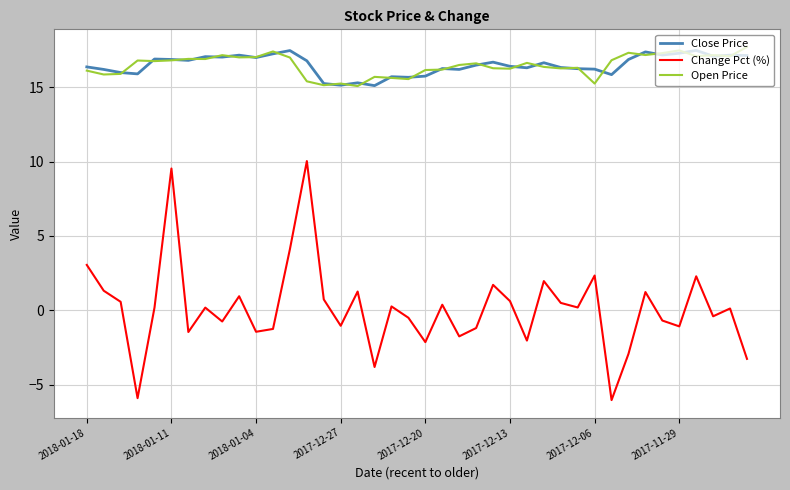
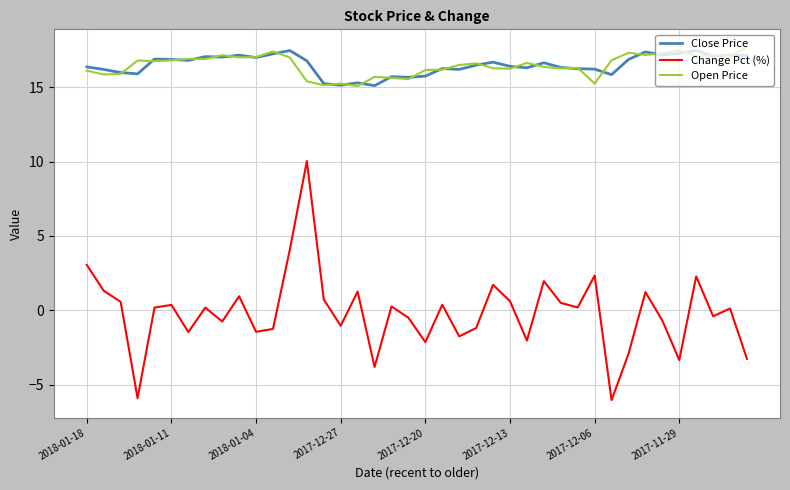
Change Pct (%), 2018-01-11: 9.5 -> 0.4
Change Pct (%), 2017-11-29: -1.1 -> -3.3
